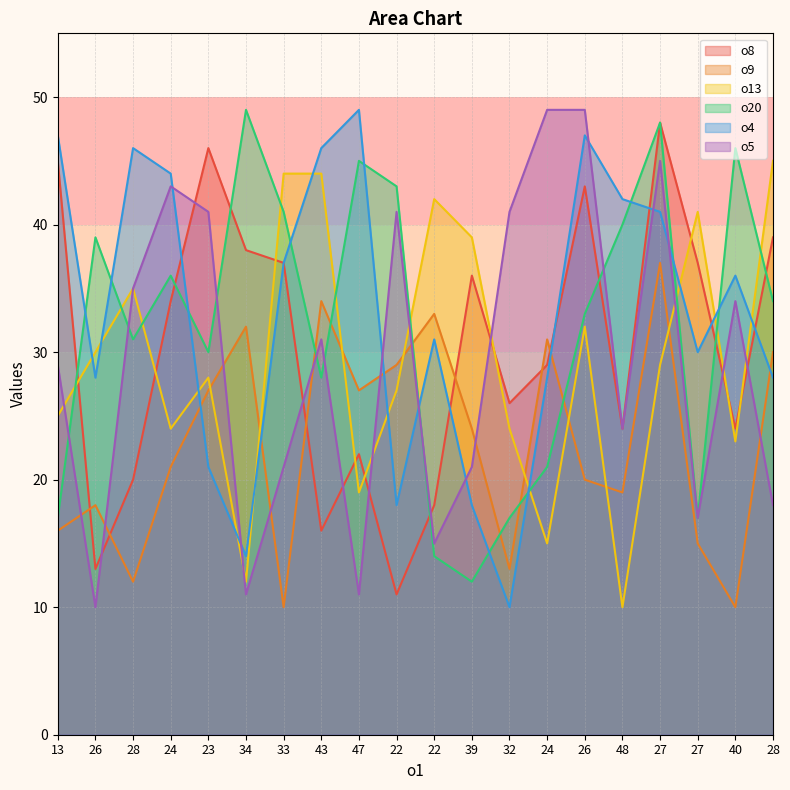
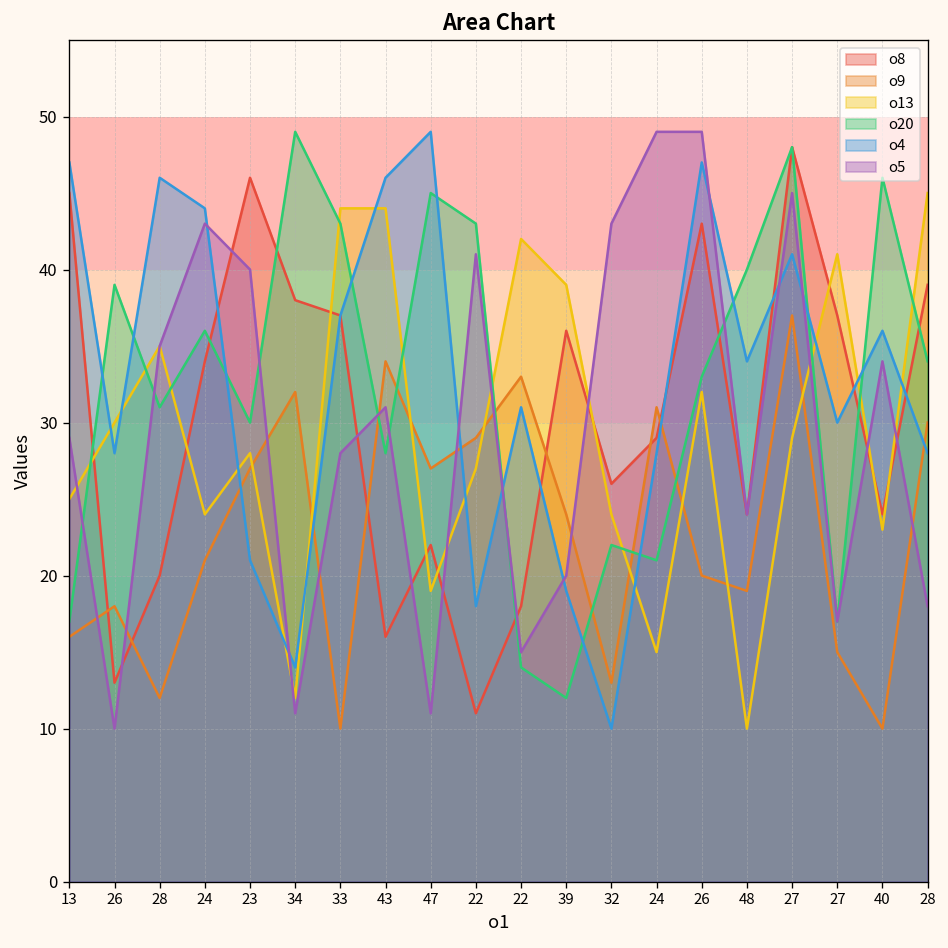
o5, 23: 41 -> 40
o20, 33: 41 -> 43
o5, 33: 21 -> 28
o4, 39: 18 -> 19
o5, 39: 21 -> 20
o20, 32: 17 -> 22
o5, 32: 41 -> 43
o4, 48: 42 -> 34
